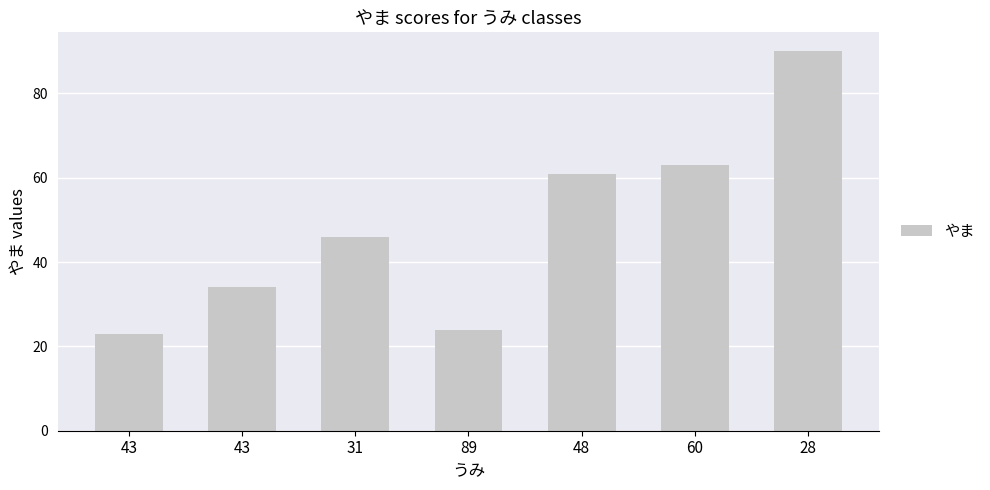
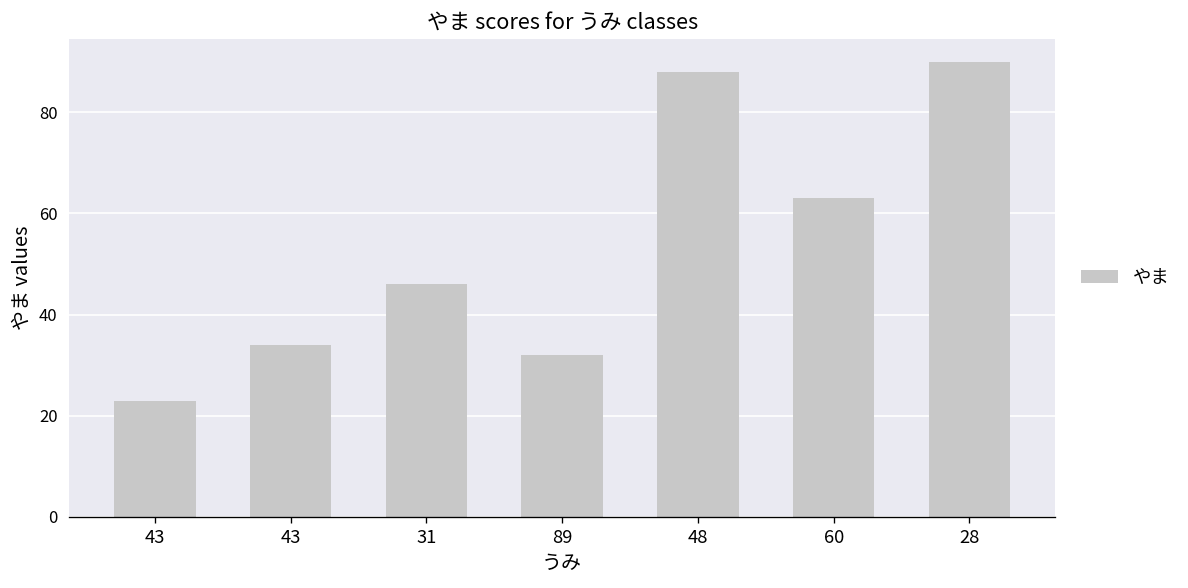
89: 24 -> 32
48: 61 -> 88
